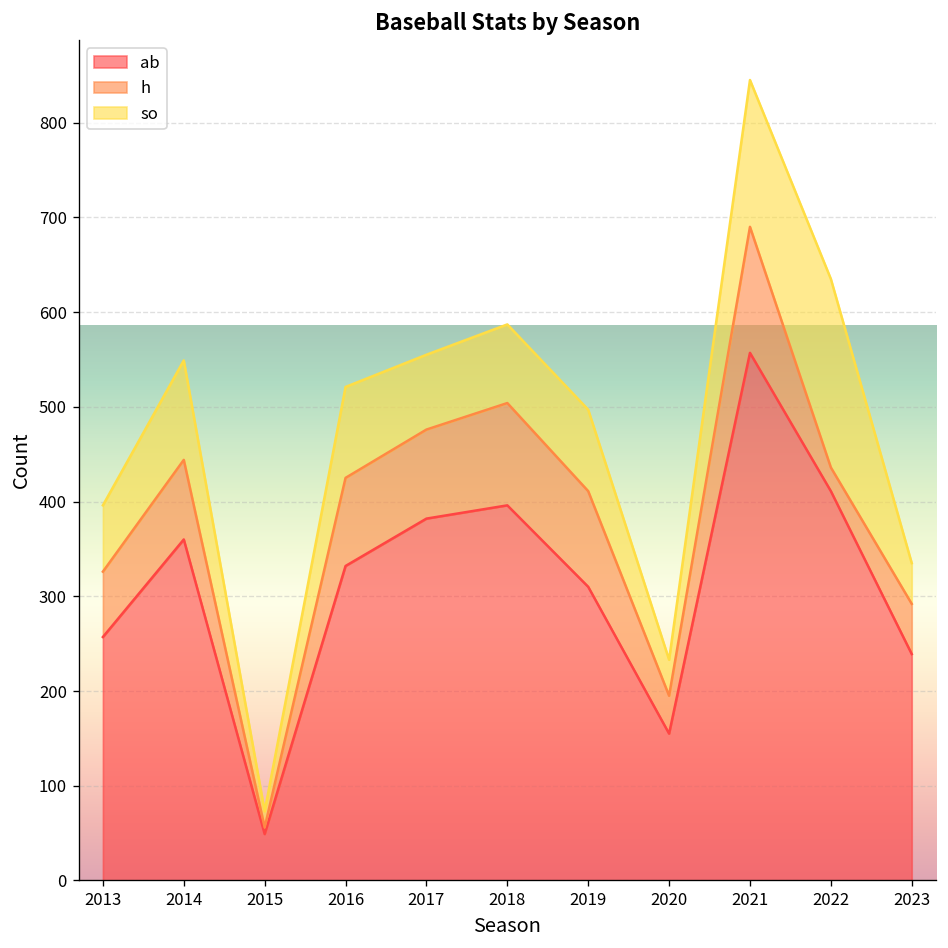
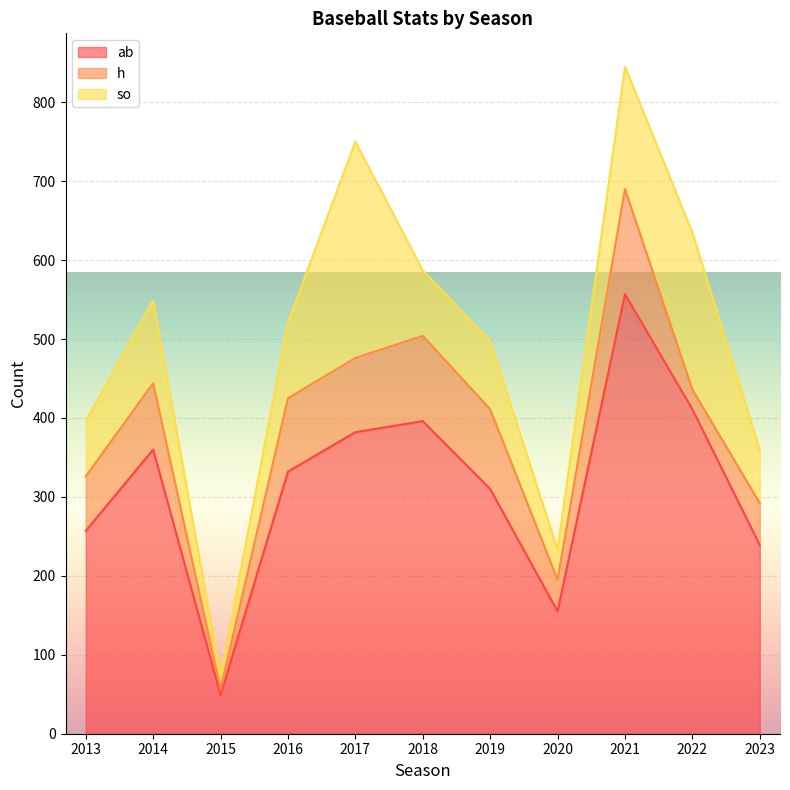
so, 2017: 80 -> 270
so, 2023: 40 -> 70
